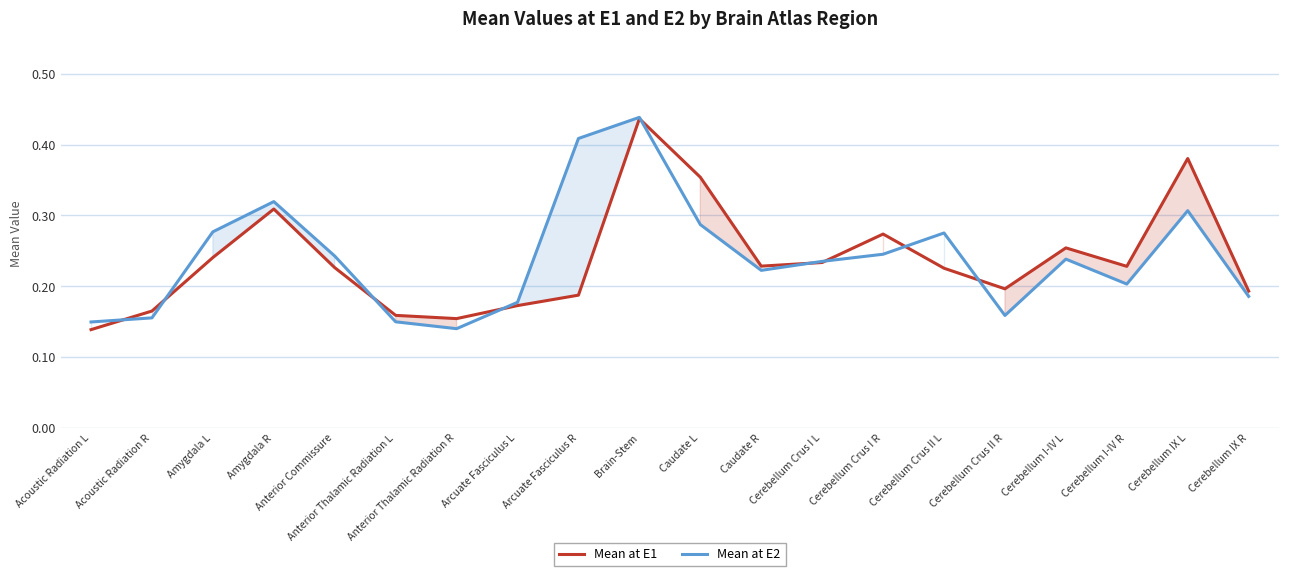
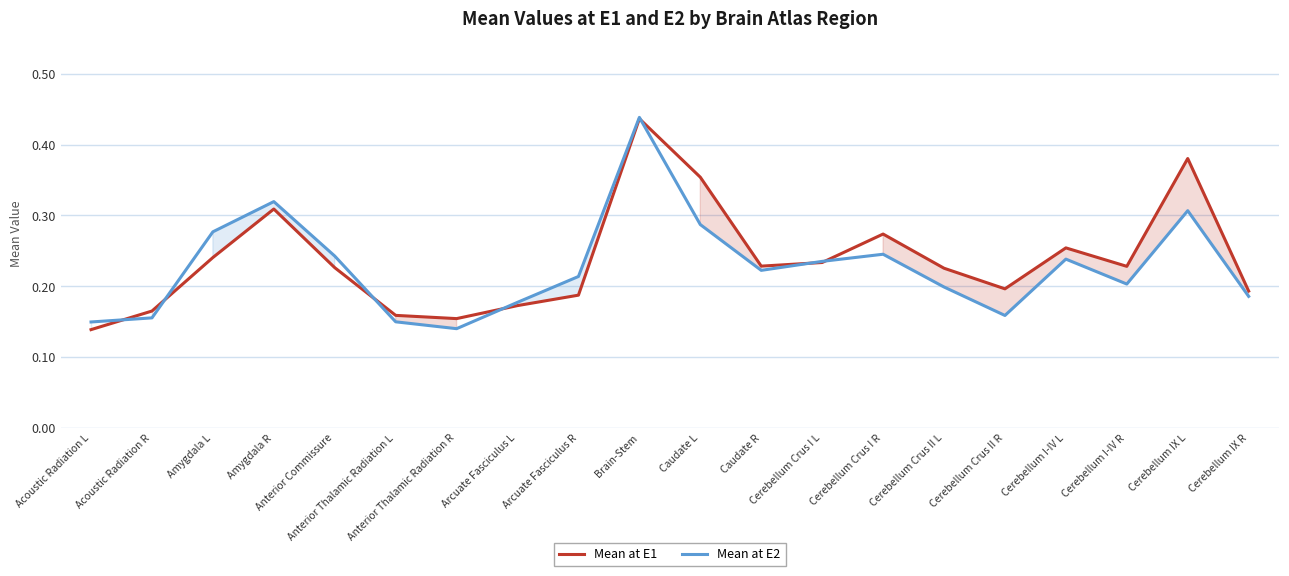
Mean at E2, Arcuate Fasciculus R: 0.41 -> 0.21
Mean at E2, Cerebellum Crus II L: 0.28 -> 0.20
